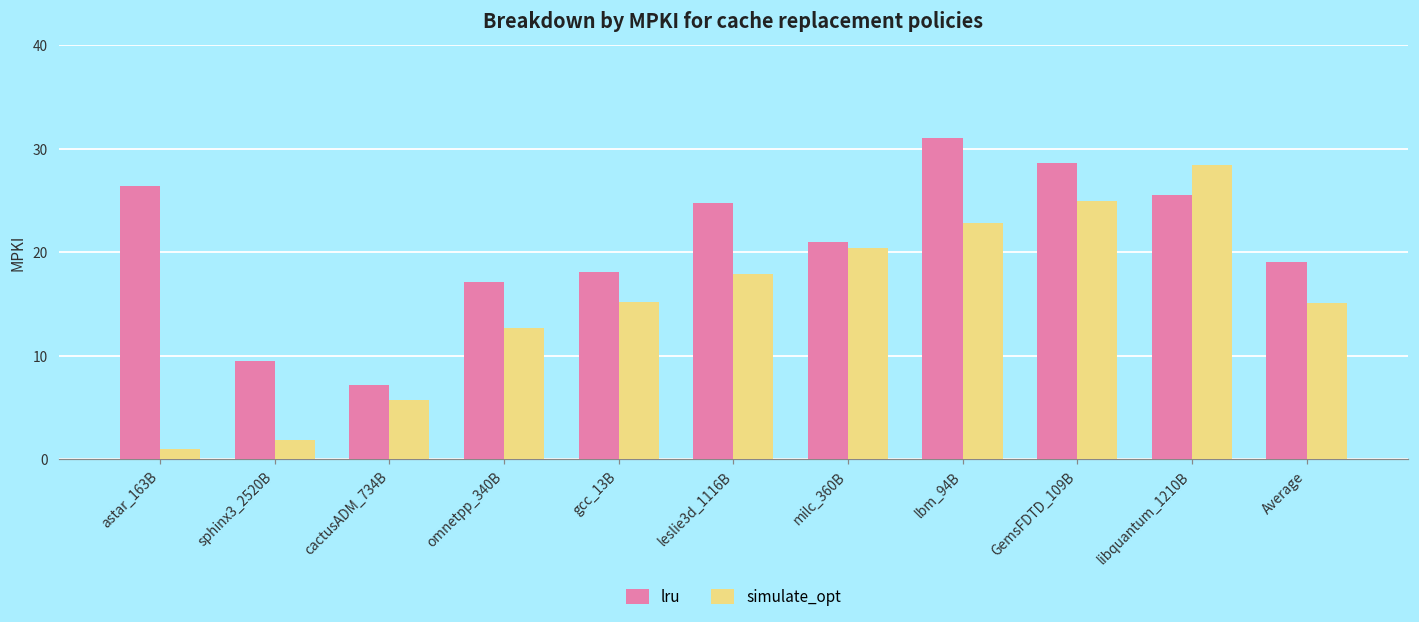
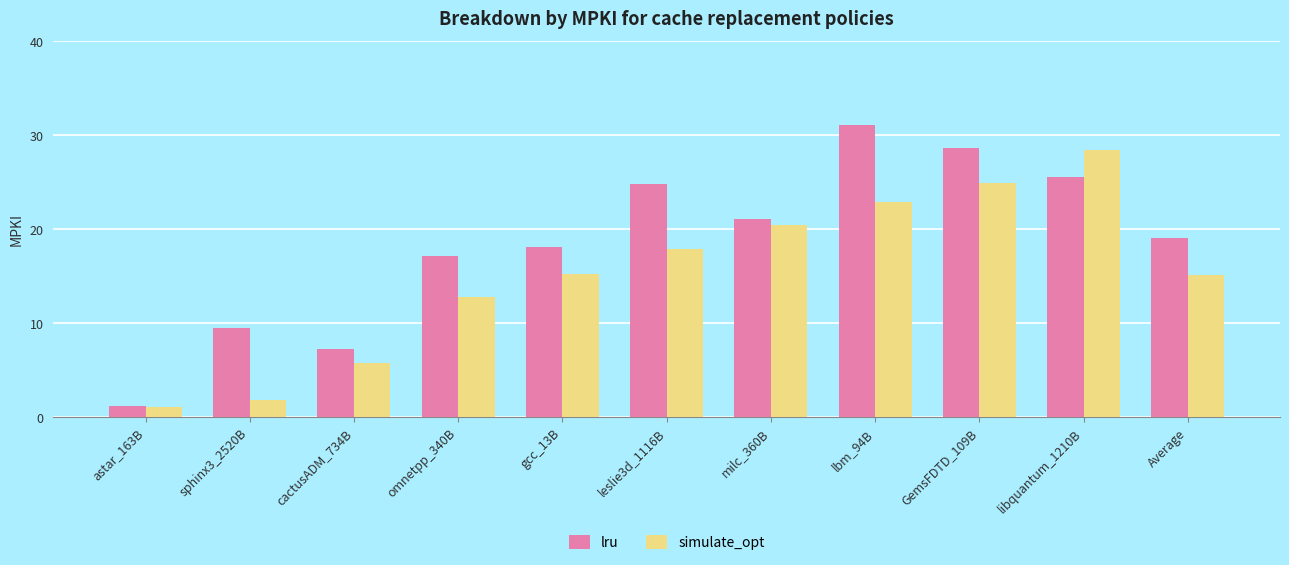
lru, astar_163B: 26 -> 1
